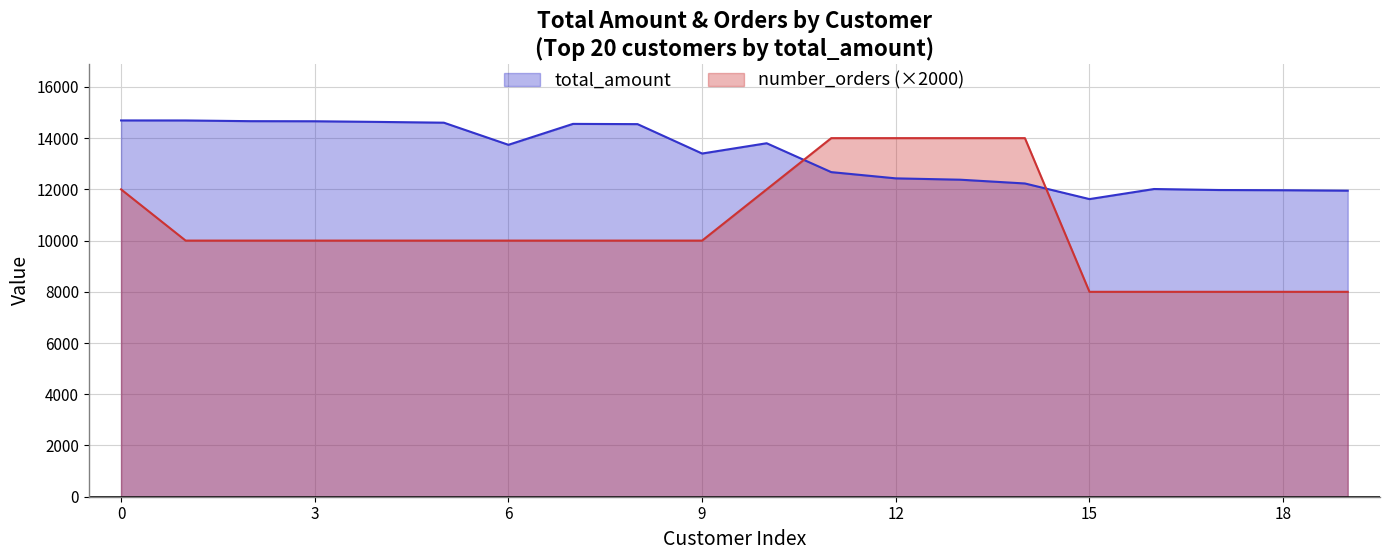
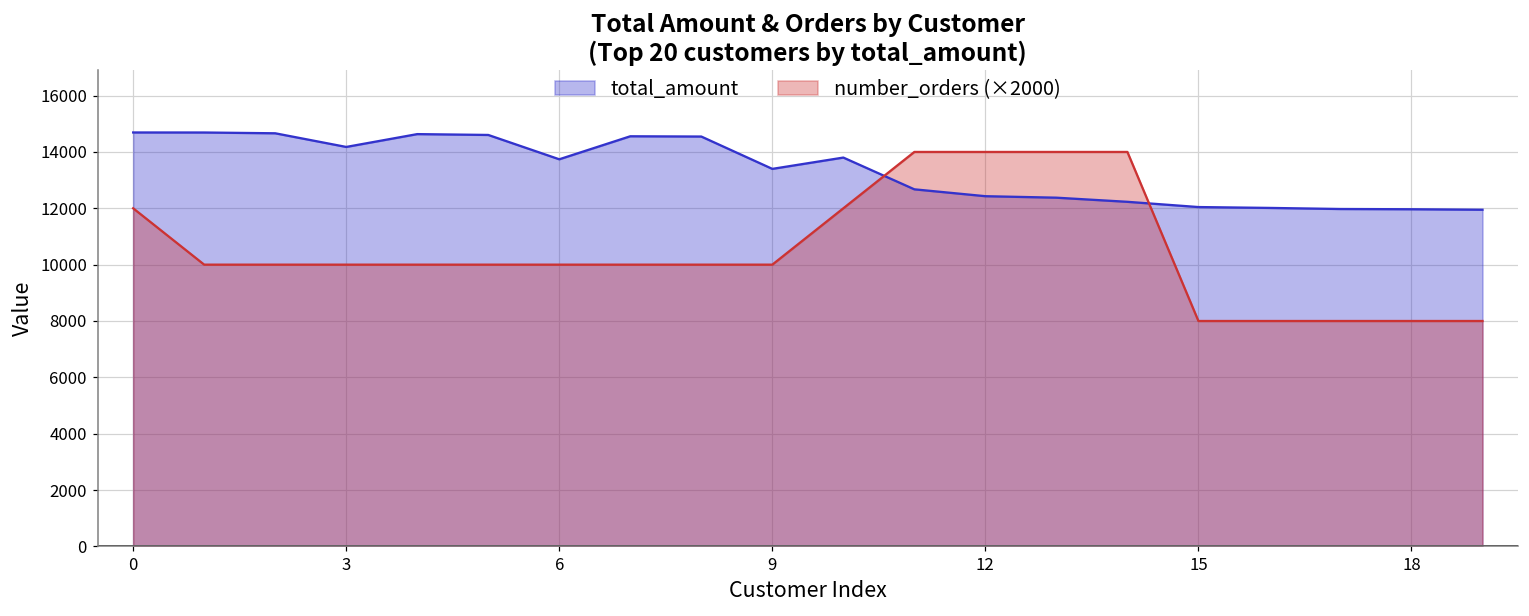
total_amount, 3: 14700 -> 14200
total_amount, 15: 11600 -> 12000
